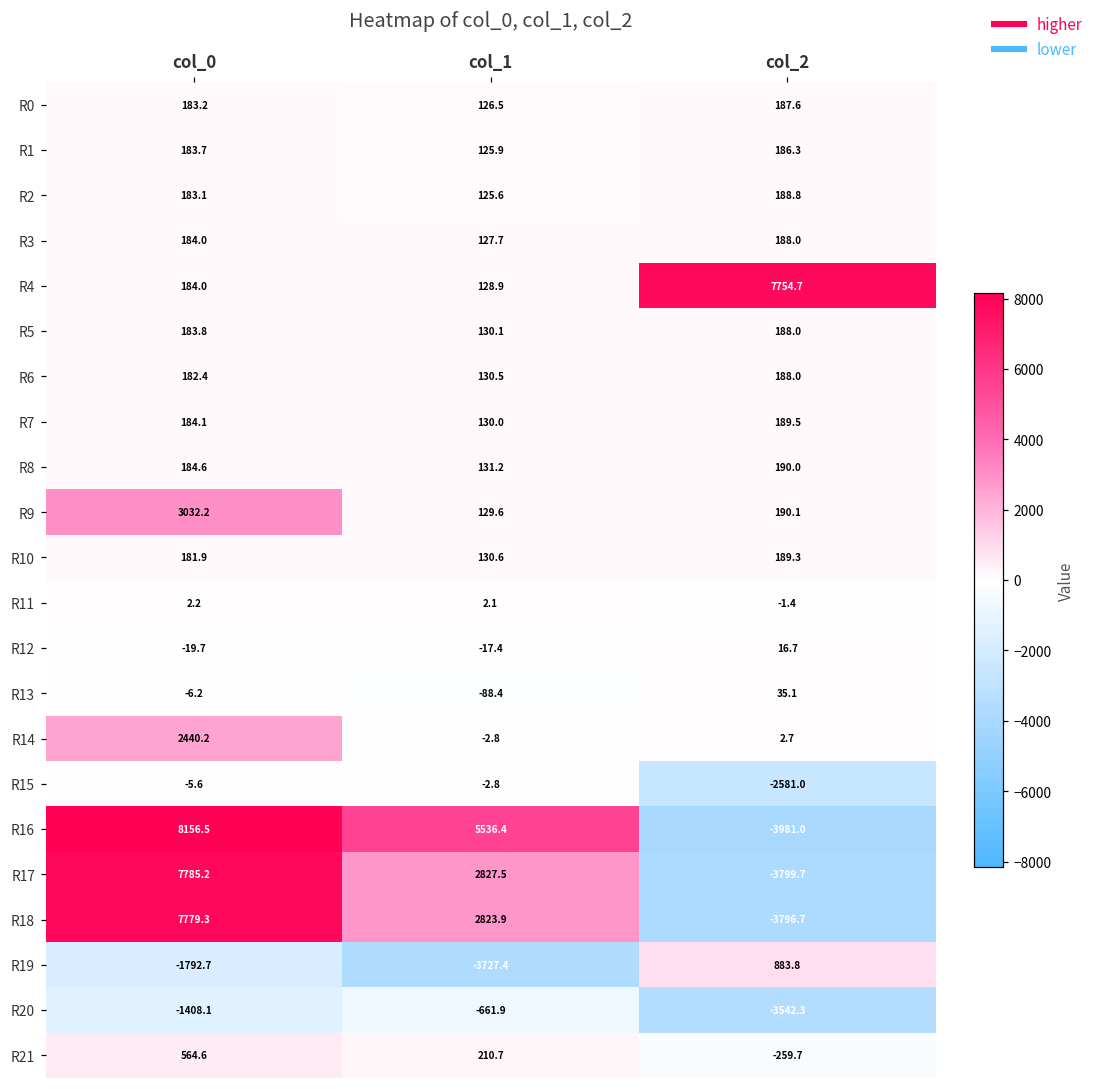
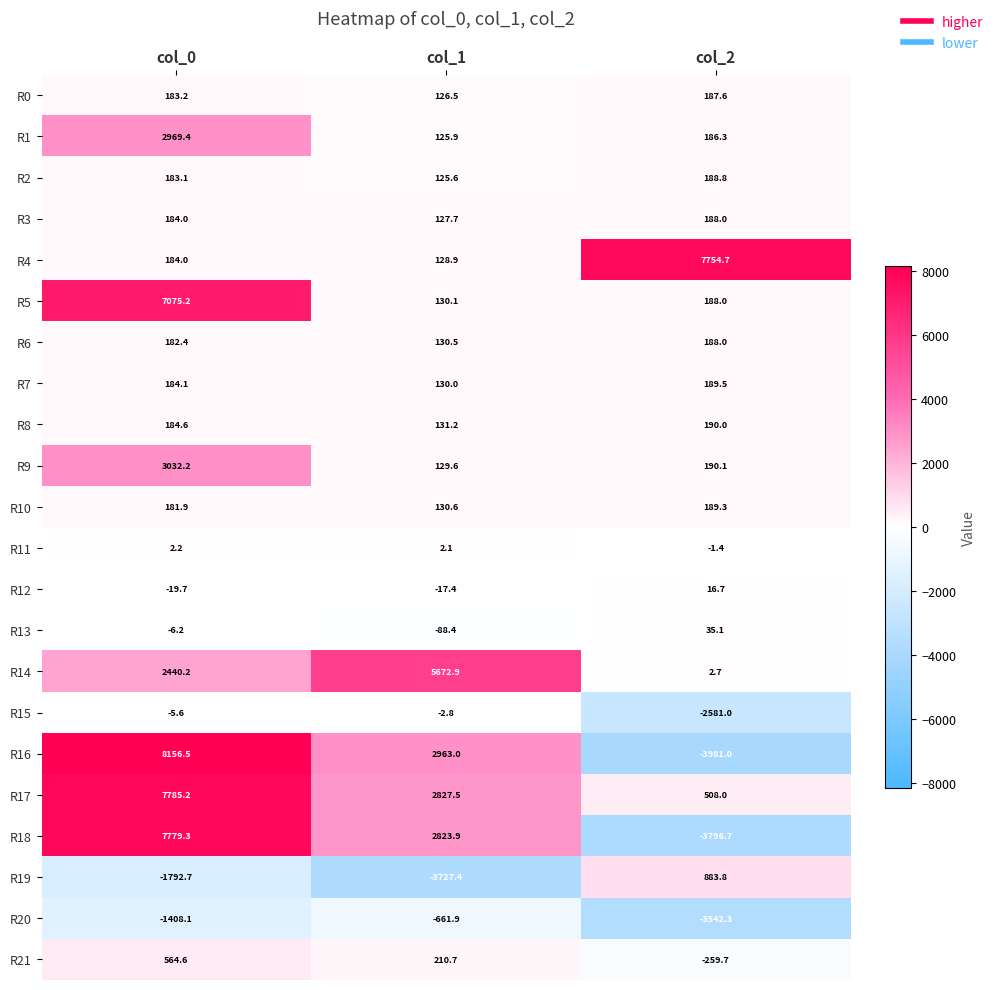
R1, col_0: 183.7 -> 2969.4
R5, col_0: 183.8 -> 7075.2
R14, col_1: -2.8 -> 5672.9
R16, col_1: 5536.4 -> 2963.0
R17, col_2: -3799.7 -> 508.0
